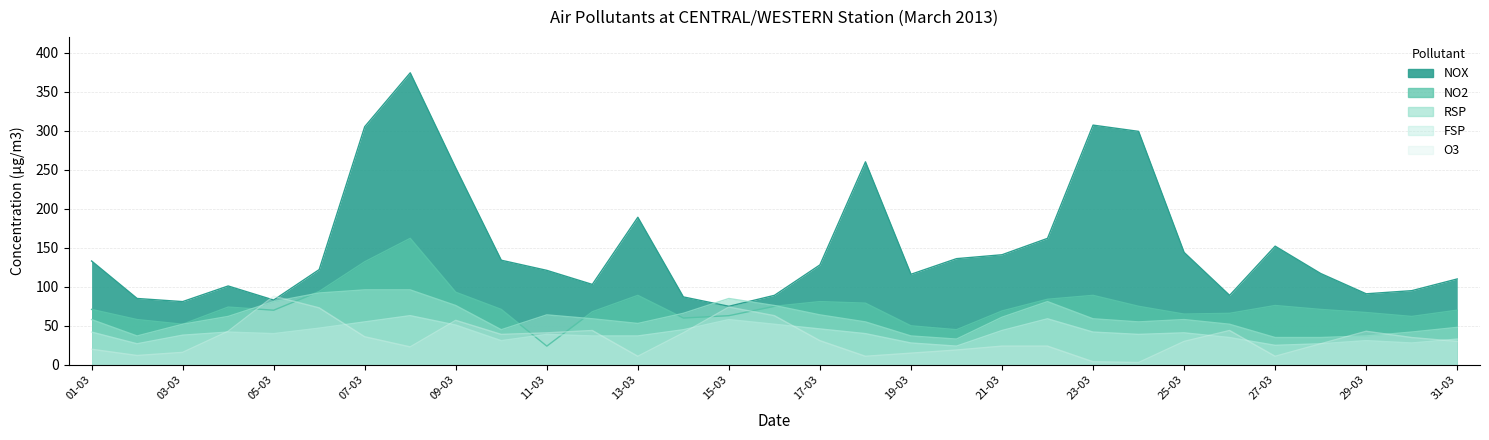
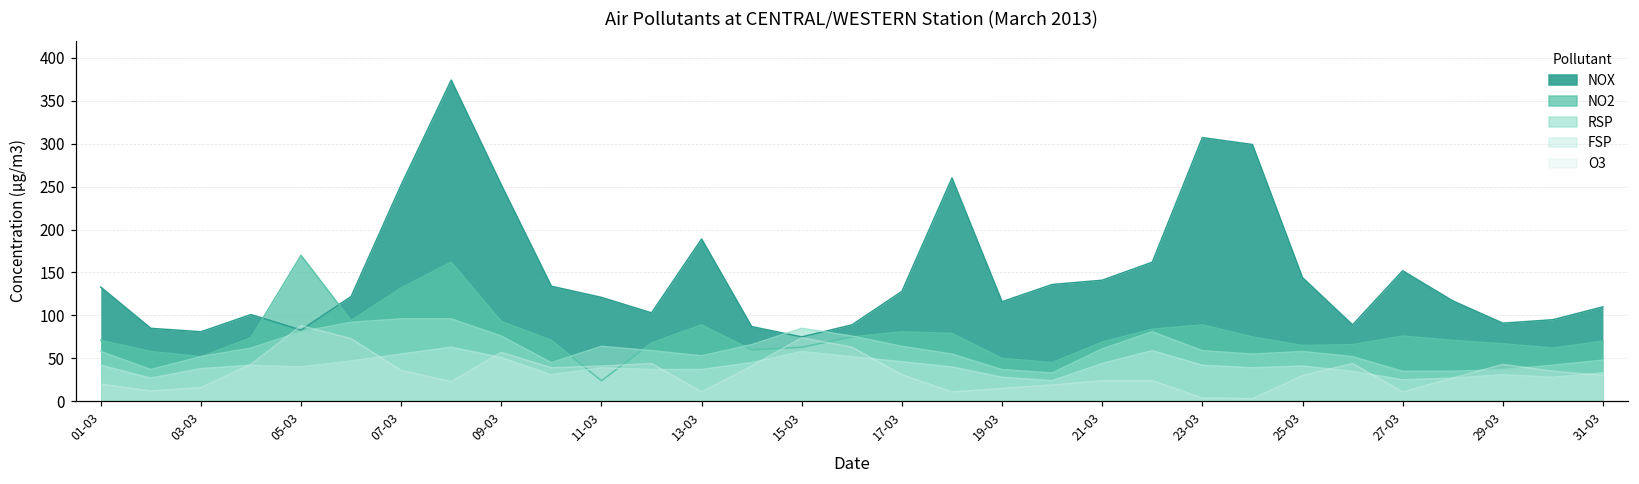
NO2, 05-03: 70 -> 170
NOX, 07-03: 310 -> 250
